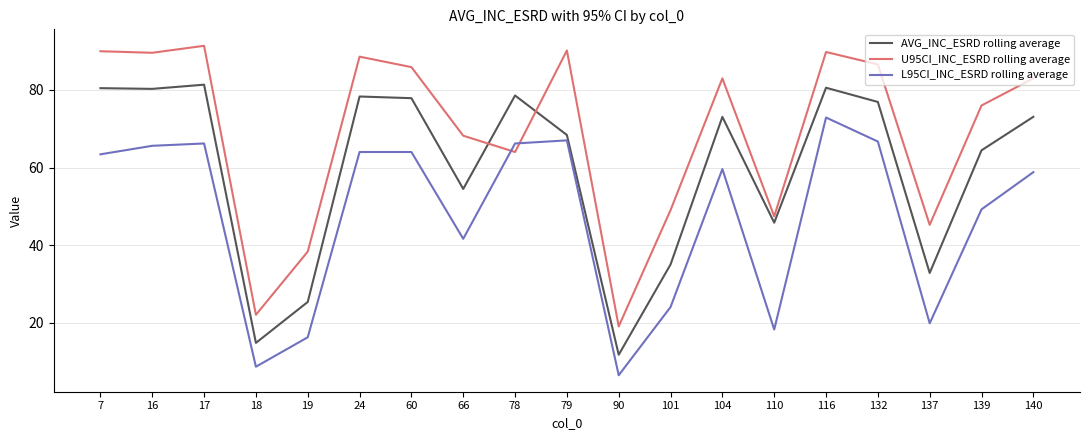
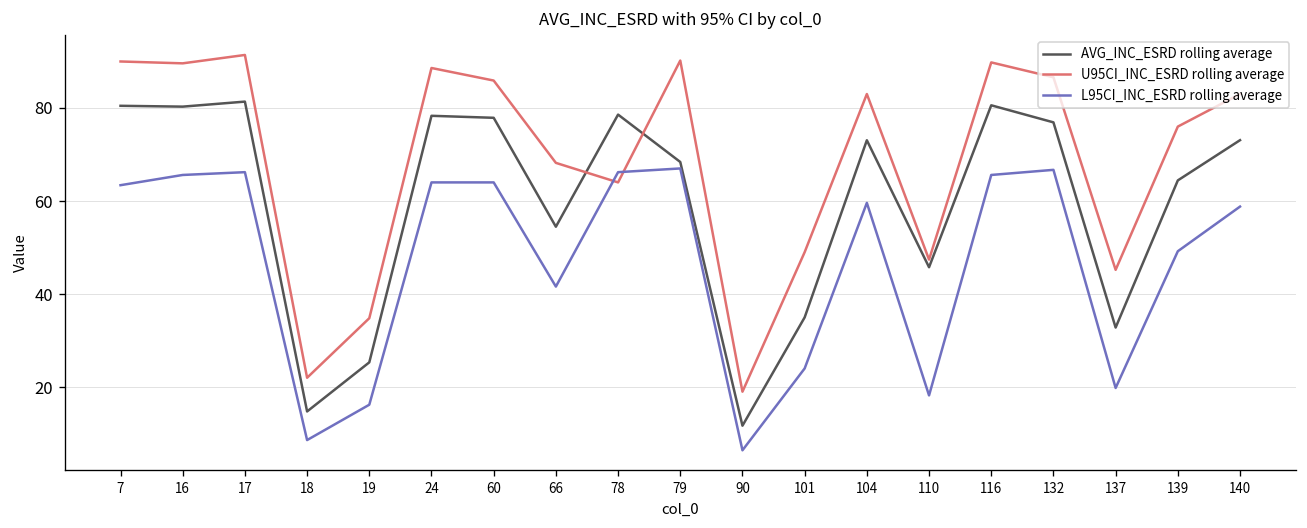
U95CI_INC_ESRD rolling average, 19: 38 -> 35
L95CI_INC_ESRD rolling average, 116: 73 -> 66
